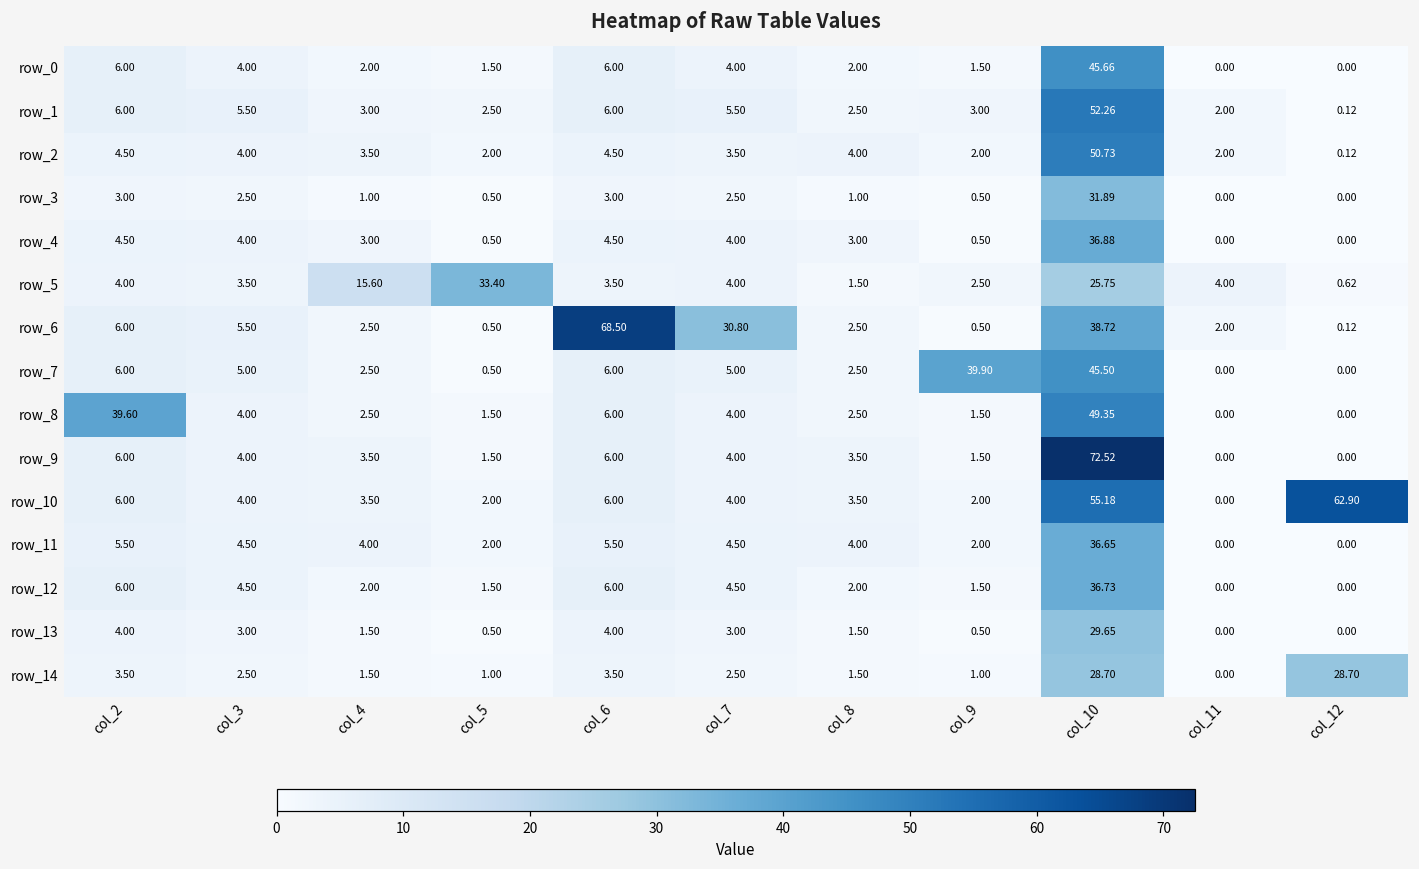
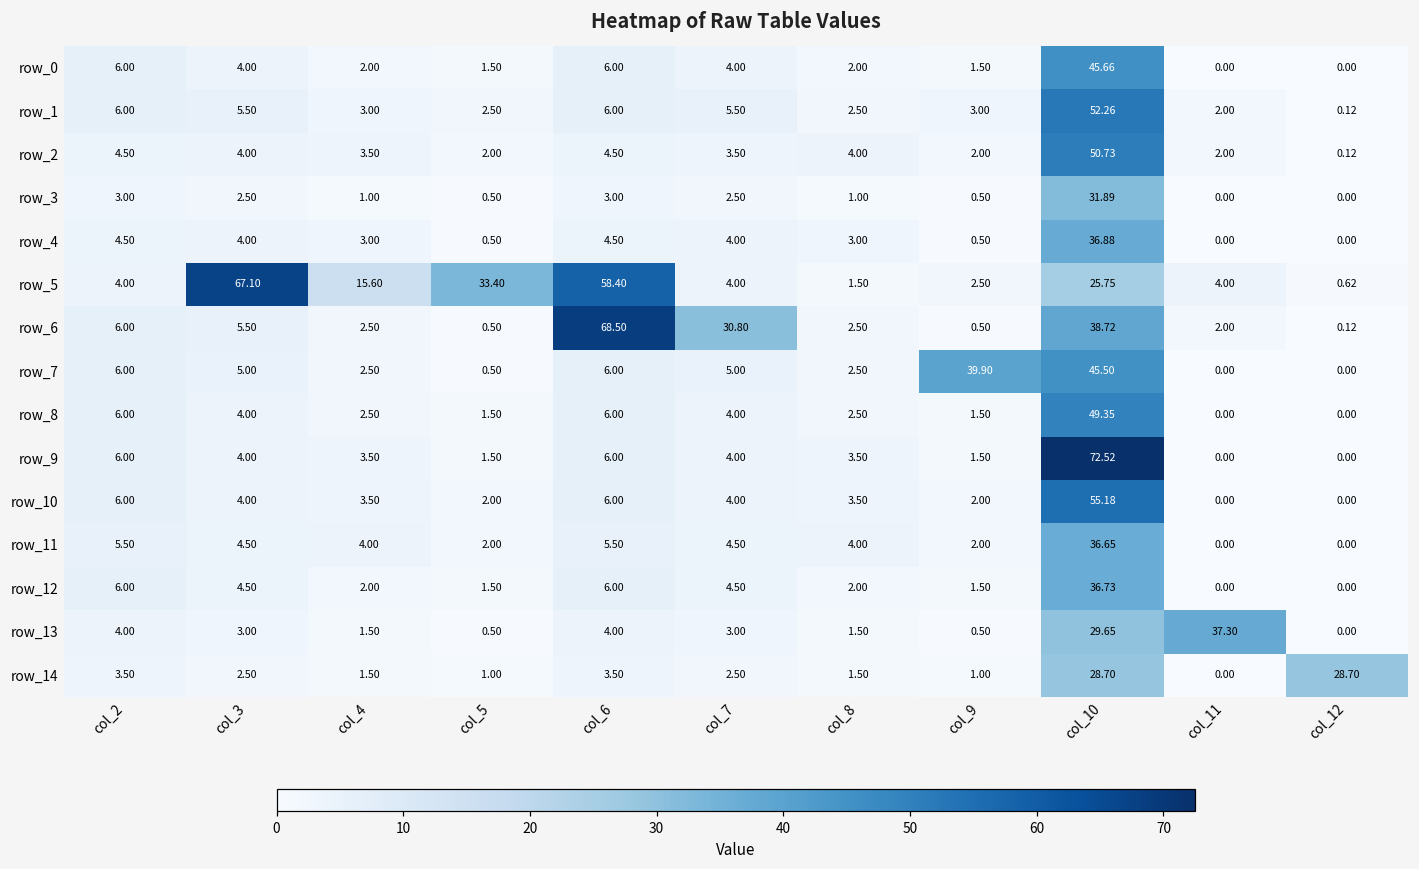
row_5, col_3: 3.50 -> 67.10
row_5, col_6: 3.50 -> 58.40
row_8, col_2: 39.60 -> 6.00
row_10, col_12: 62.90 -> 0.00
row_13, col_11: 0.00 -> 37.30
